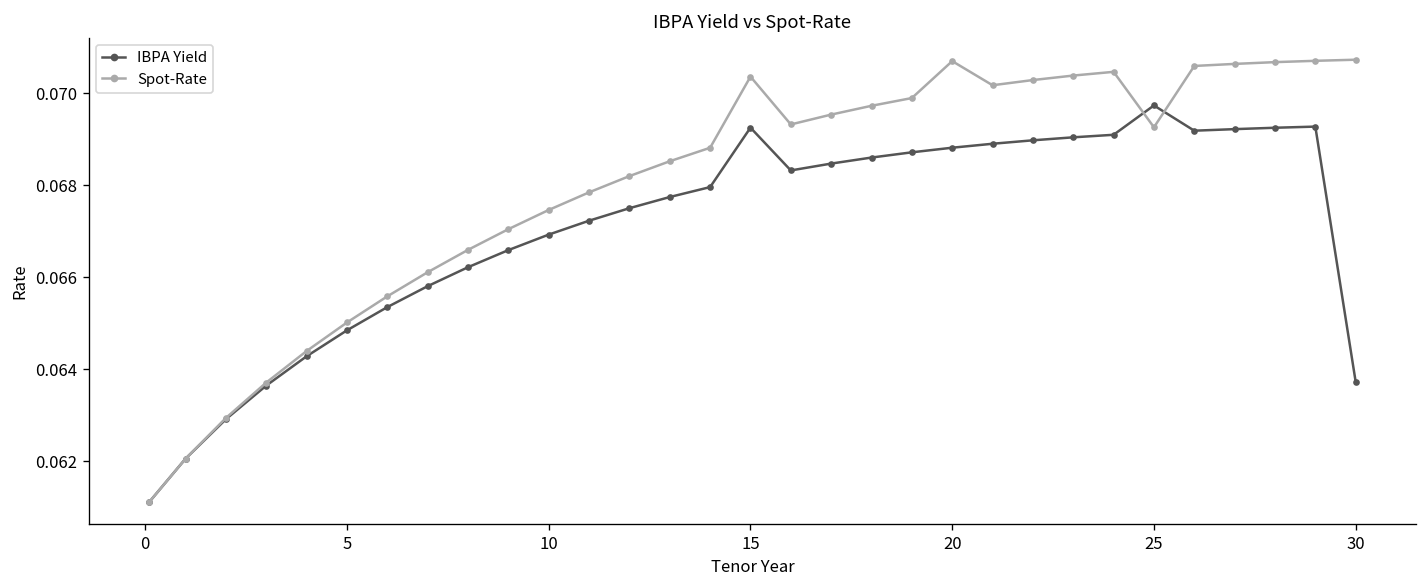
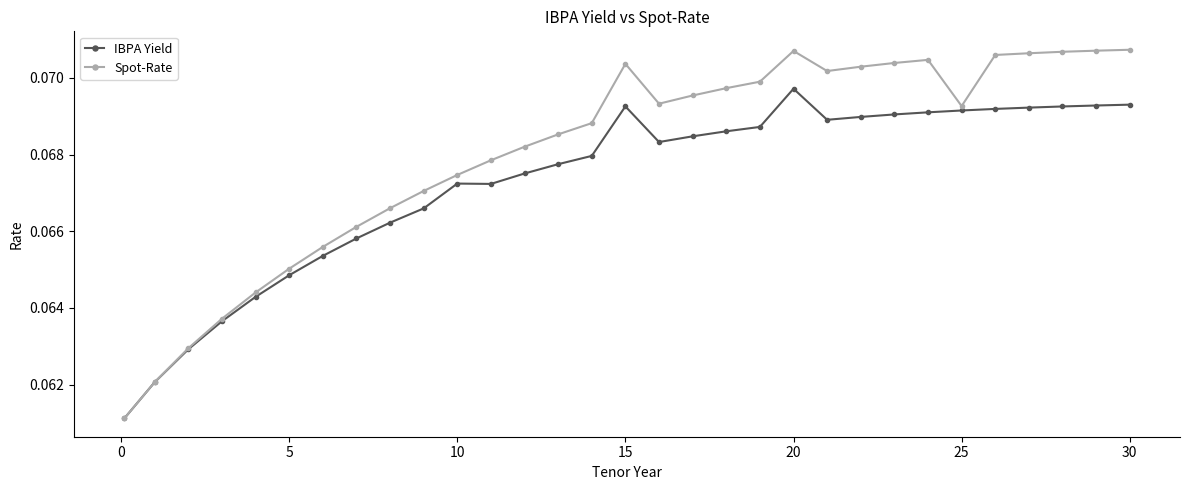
IBPA Yield, 10: 0.0669 -> 0.0672
IBPA Yield, 20: 0.0688 -> 0.0697
IBPA Yield, 25: 0.0697 -> 0.0692
IBPA Yield, 30: 0.0637 -> 0.0693
